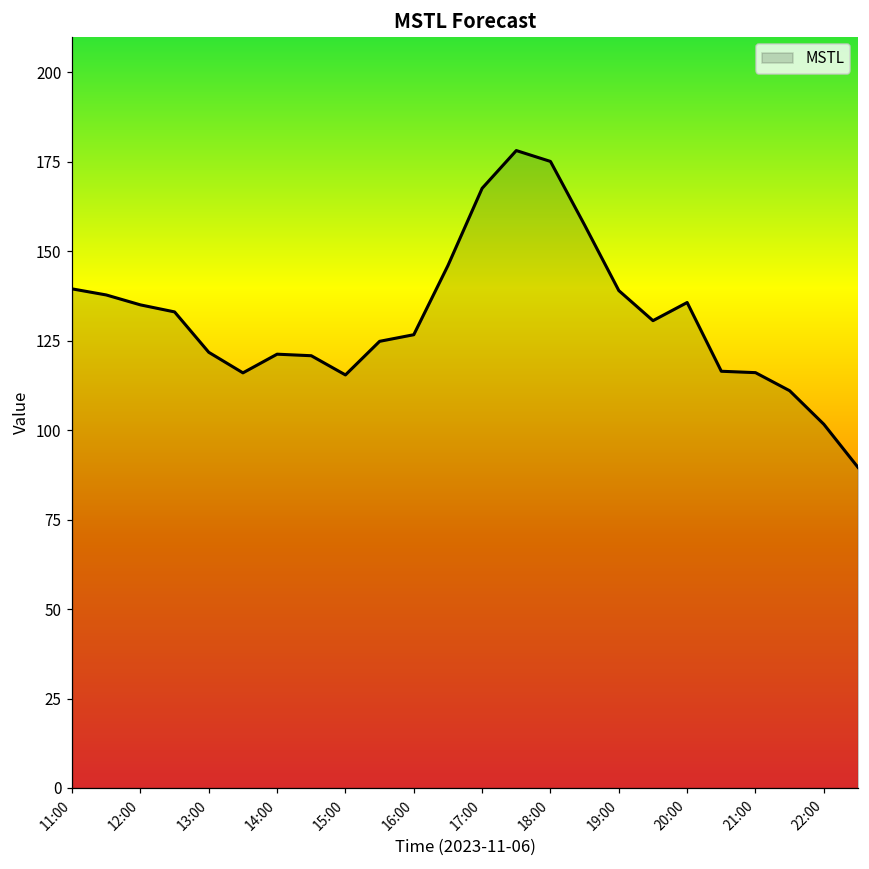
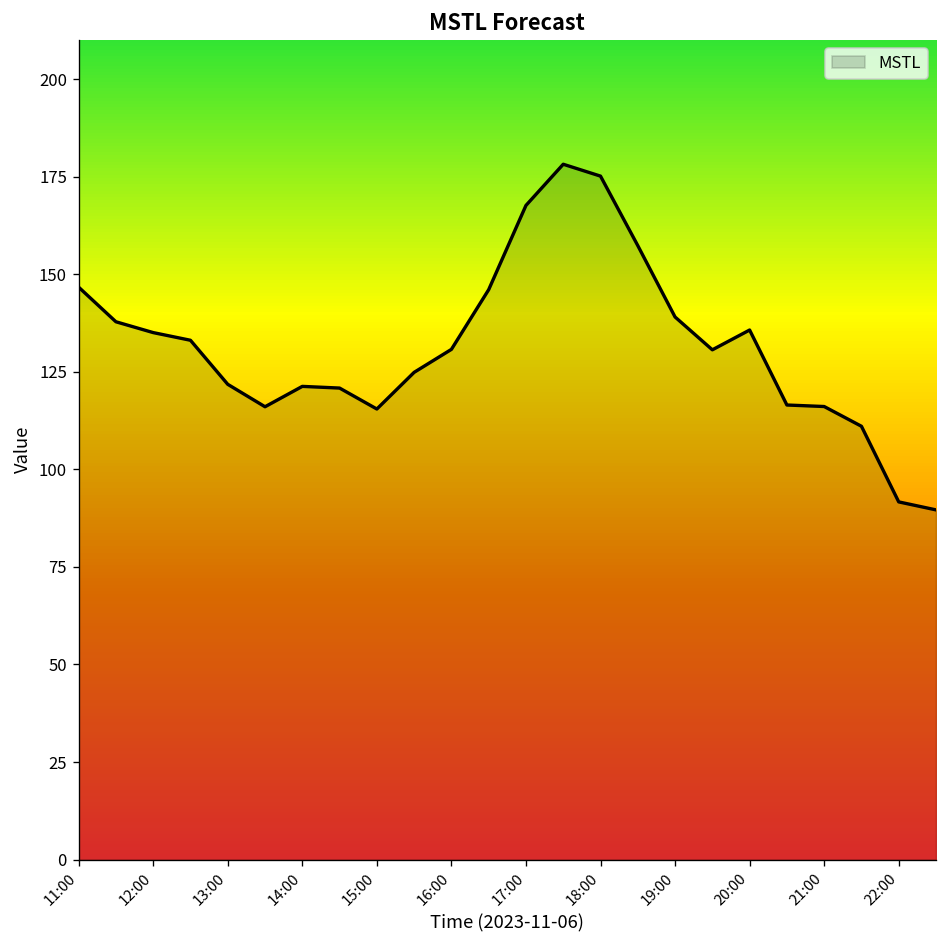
11:00: 140 -> 147
16:00: 127 -> 131
22:00: 102 -> 92
